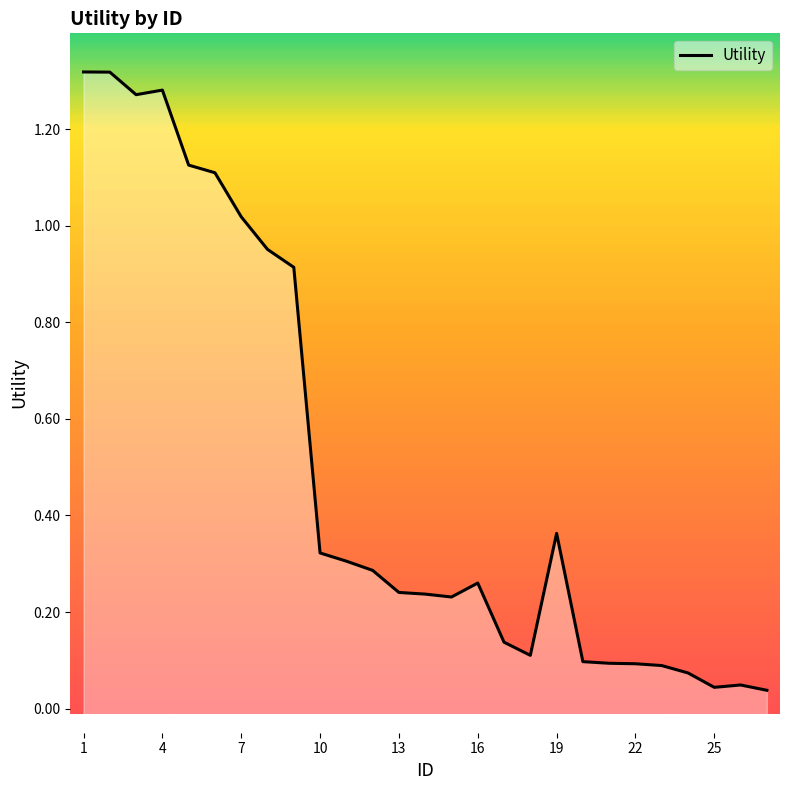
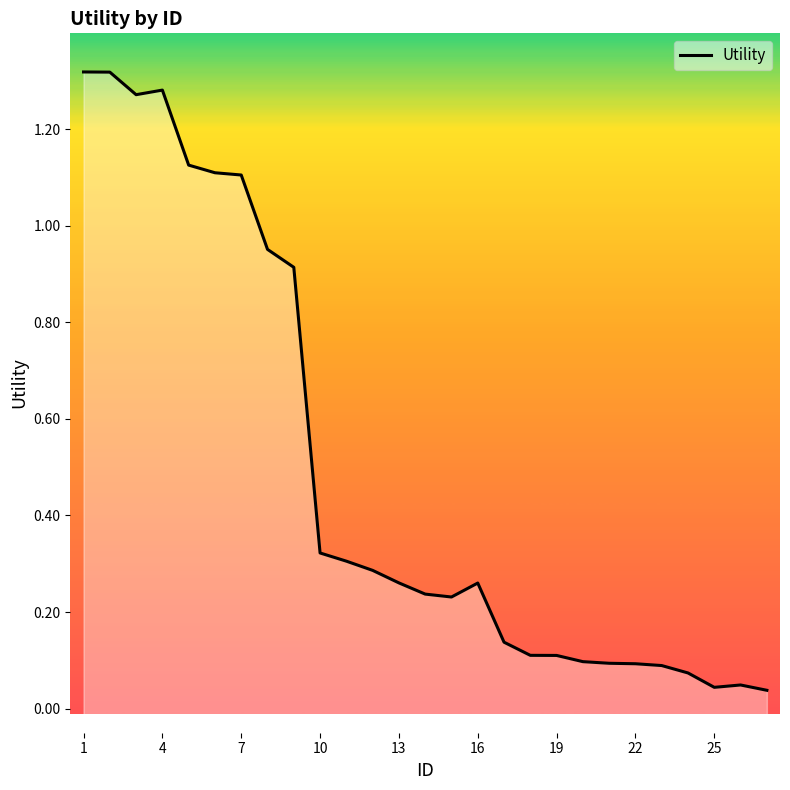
7: 1.02 -> 1.11
13: 0.24 -> 0.26
19: 0.36 -> 0.11
